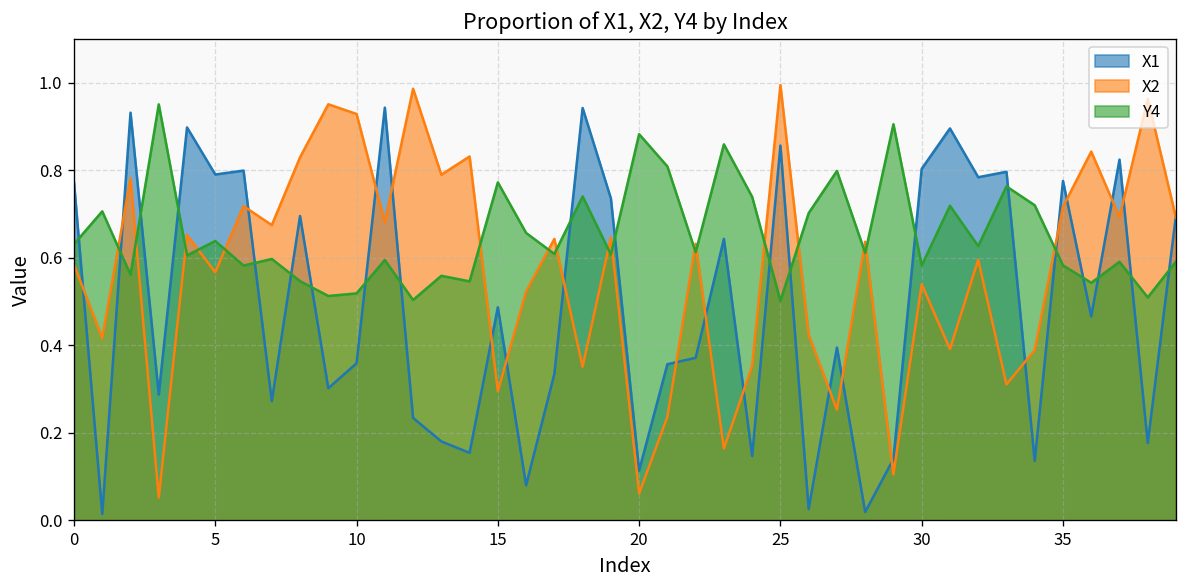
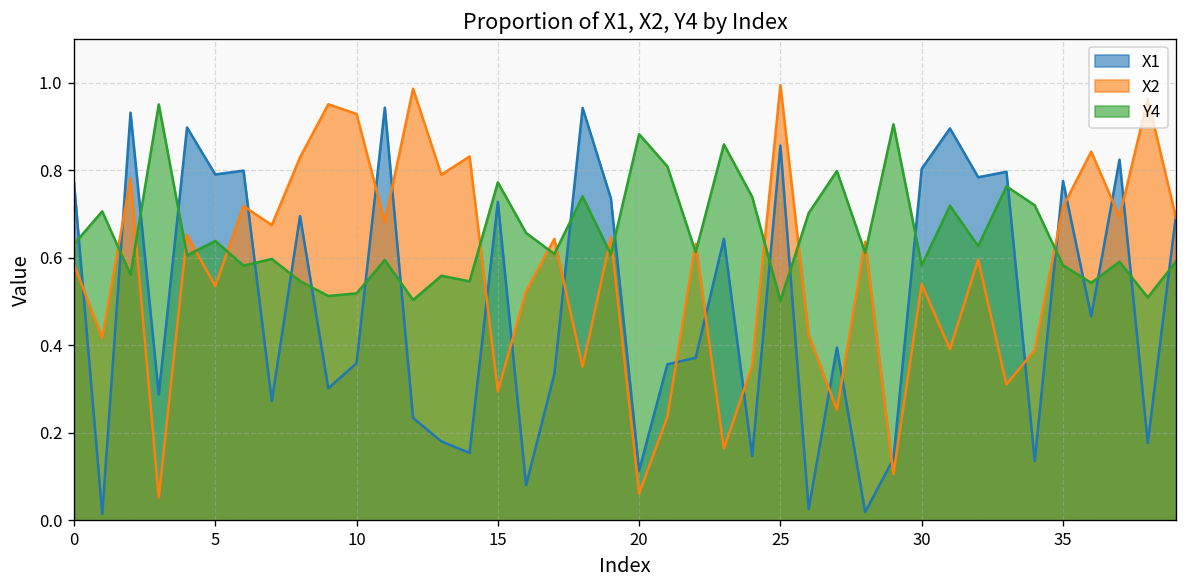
X2, 5: 0.57 -> 0.54
X1, 15: 0.49 -> 0.73
